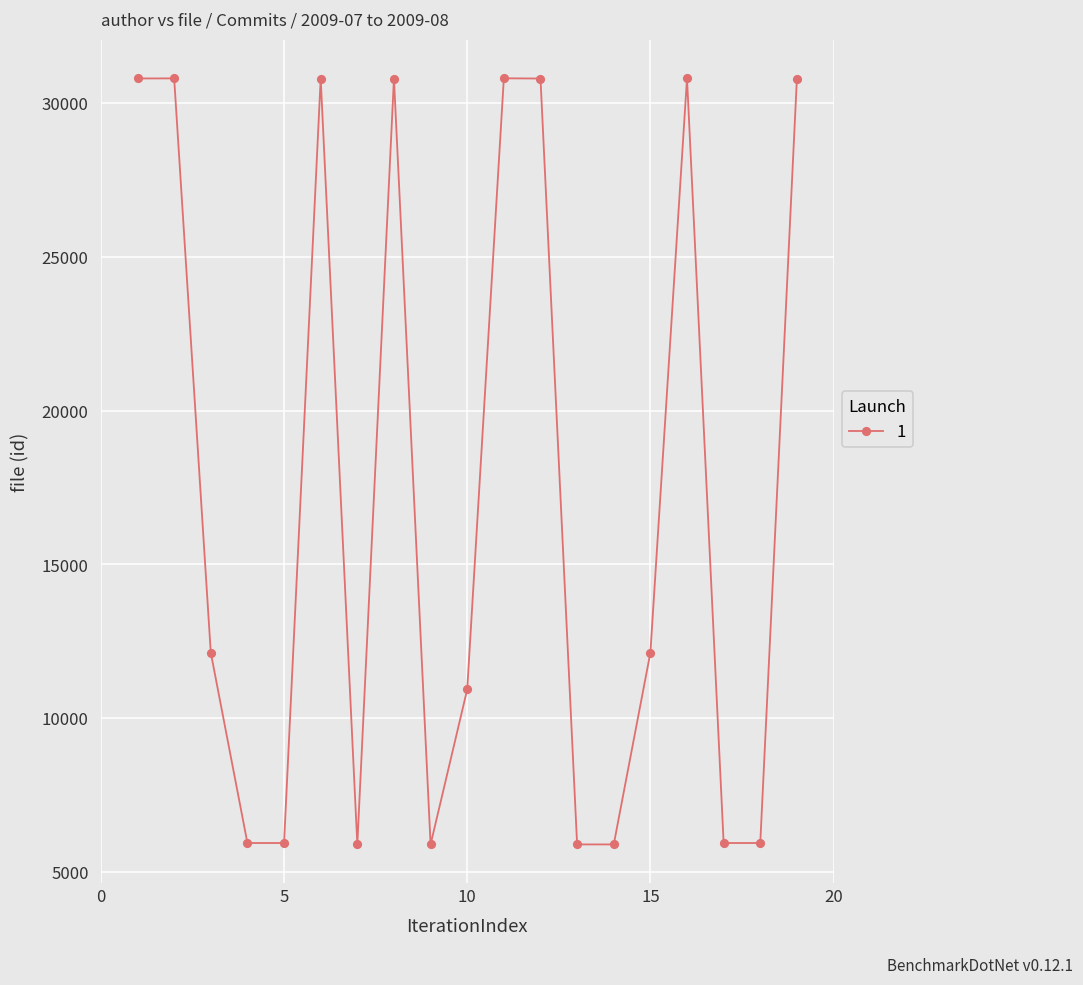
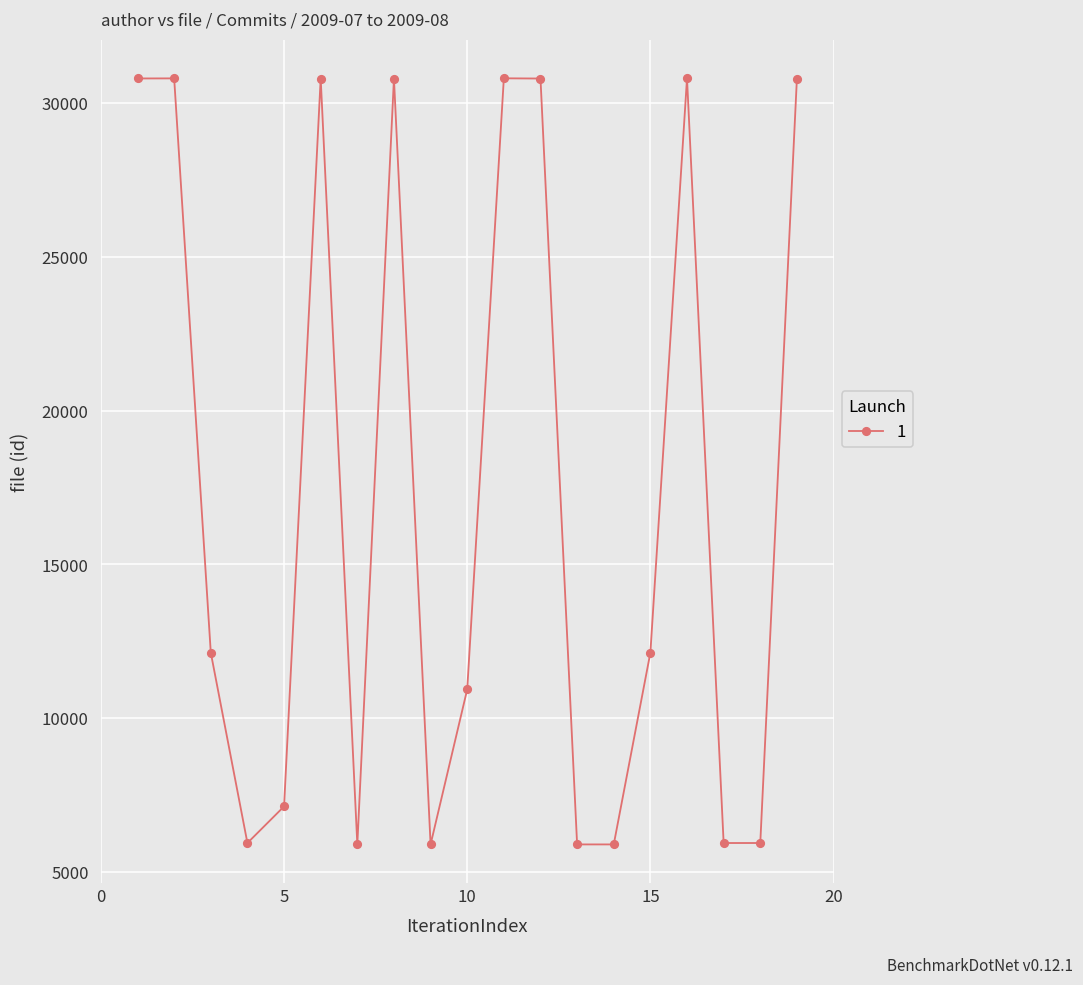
5: 5900 -> 7100
